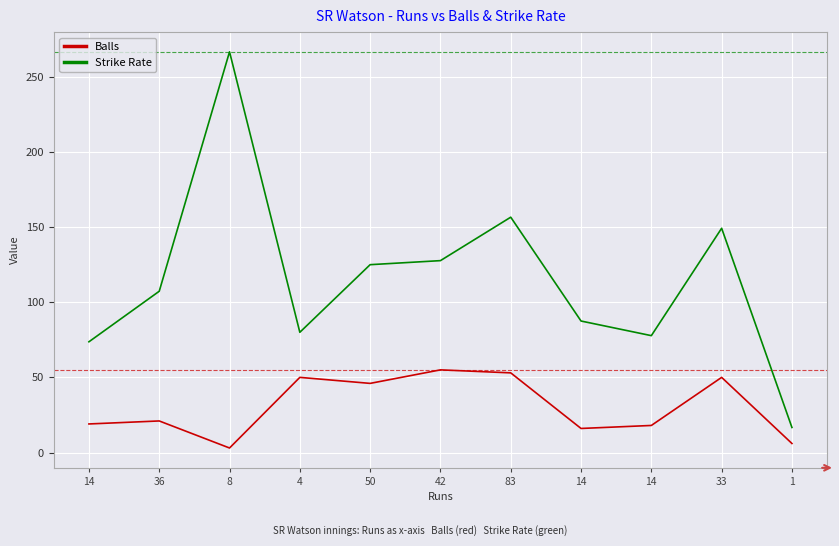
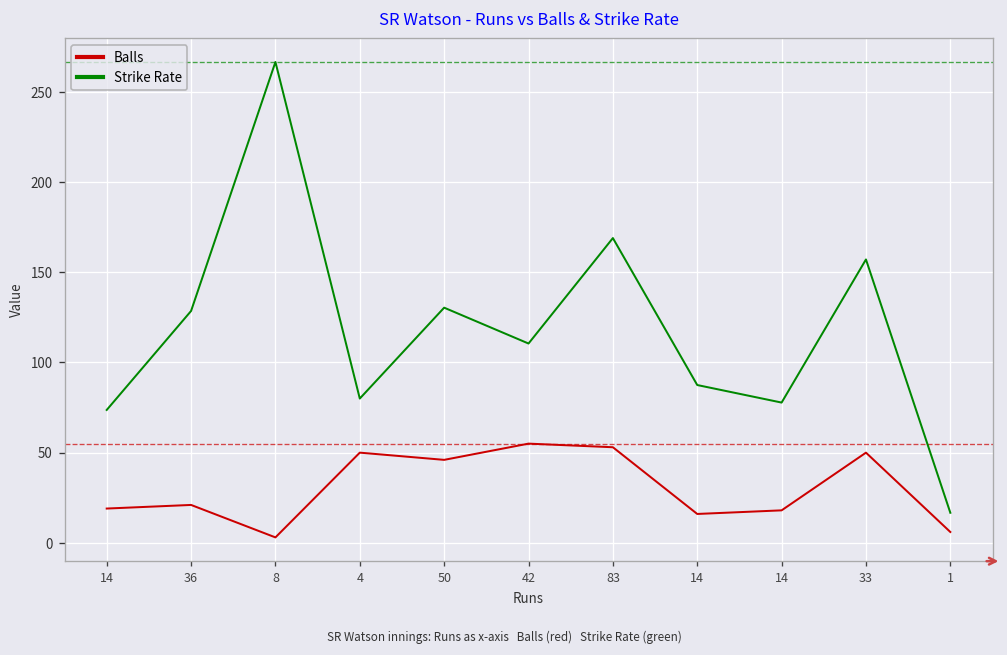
Strike Rate, 36: 107 -> 129
Strike Rate, 50: 125 -> 130
Strike Rate, 42: 128 -> 111
Strike Rate, 83: 157 -> 169
Strike Rate, 33: 149 -> 157
